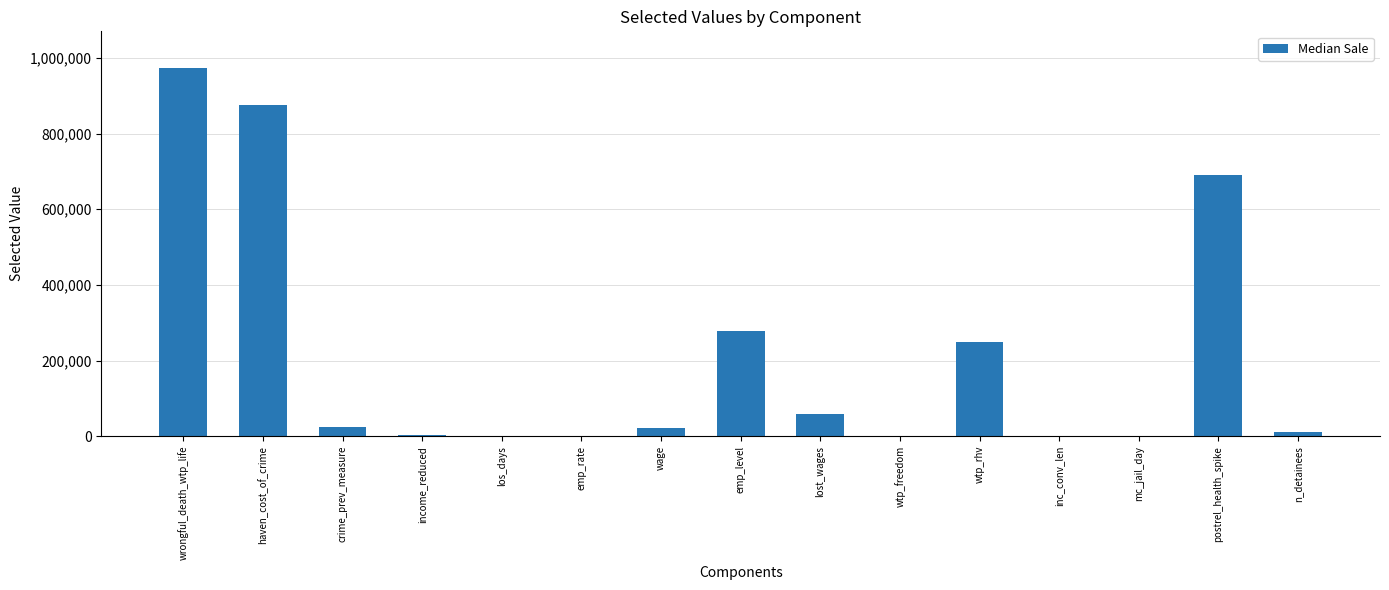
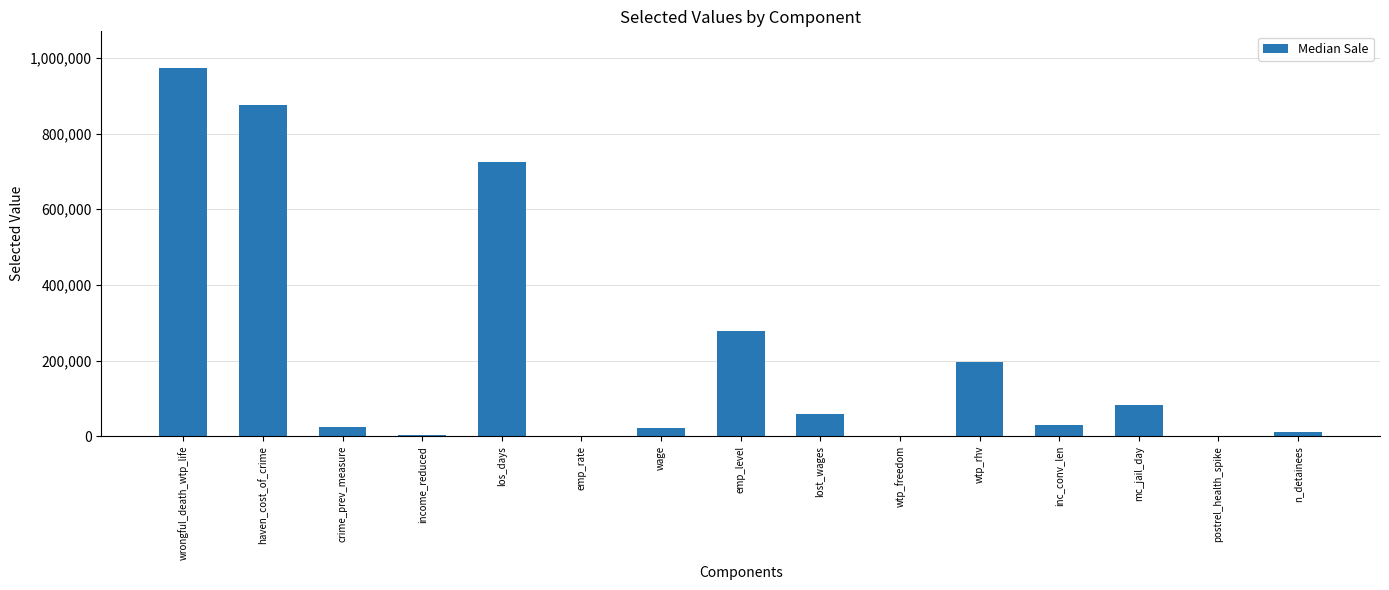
los_days: 0 -> 720,000
wtp_rhv: 250,000 -> 200,000
inc_conv_len: 0 -> 30,000
mc_jail_day: 0 -> 80,000
postrel_health_spike: 690,000 -> 0
